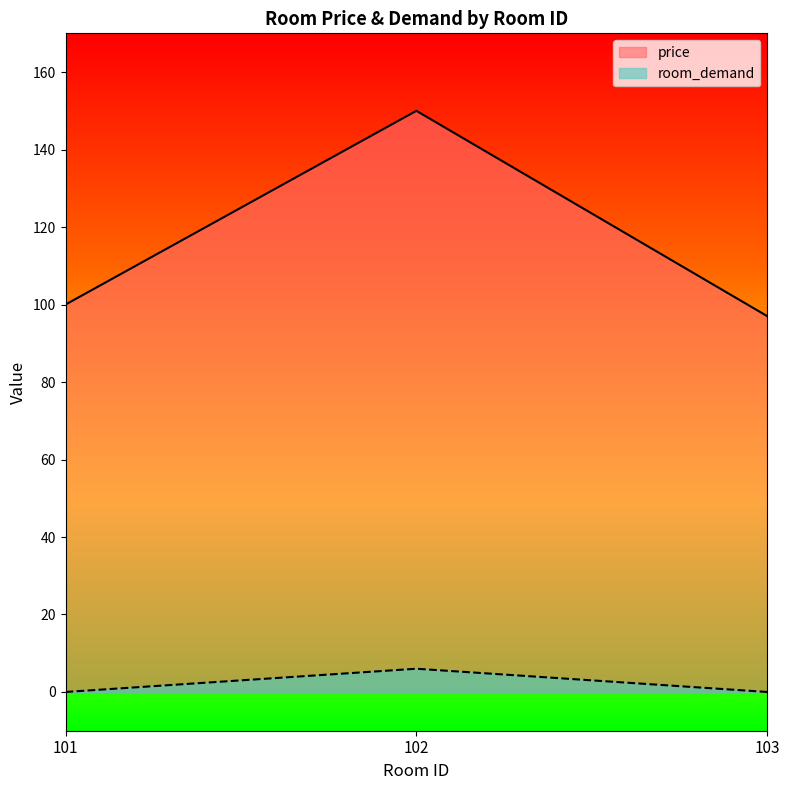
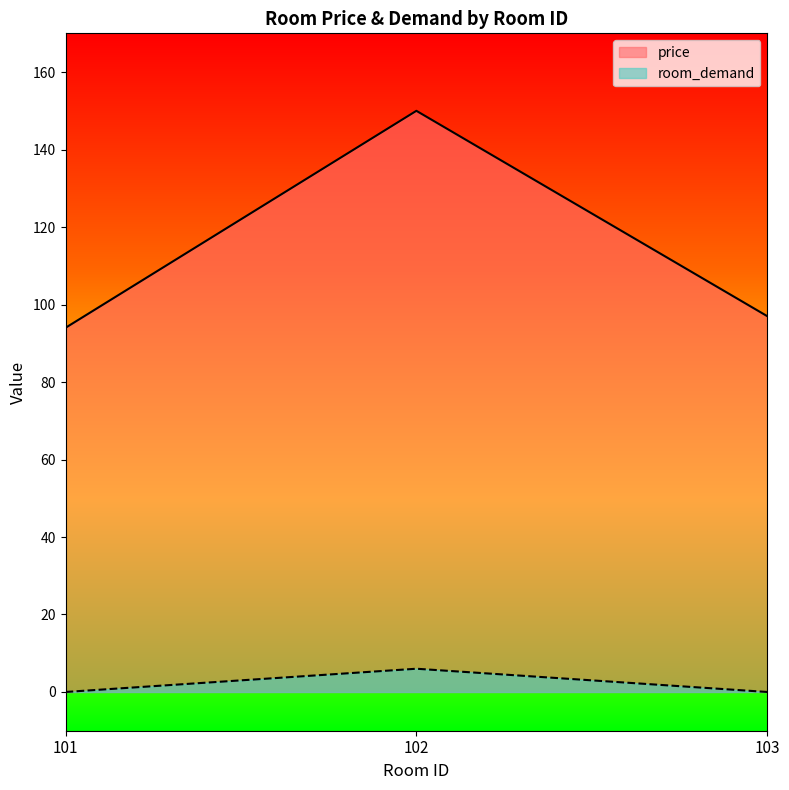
price, 101: 100 -> 94
